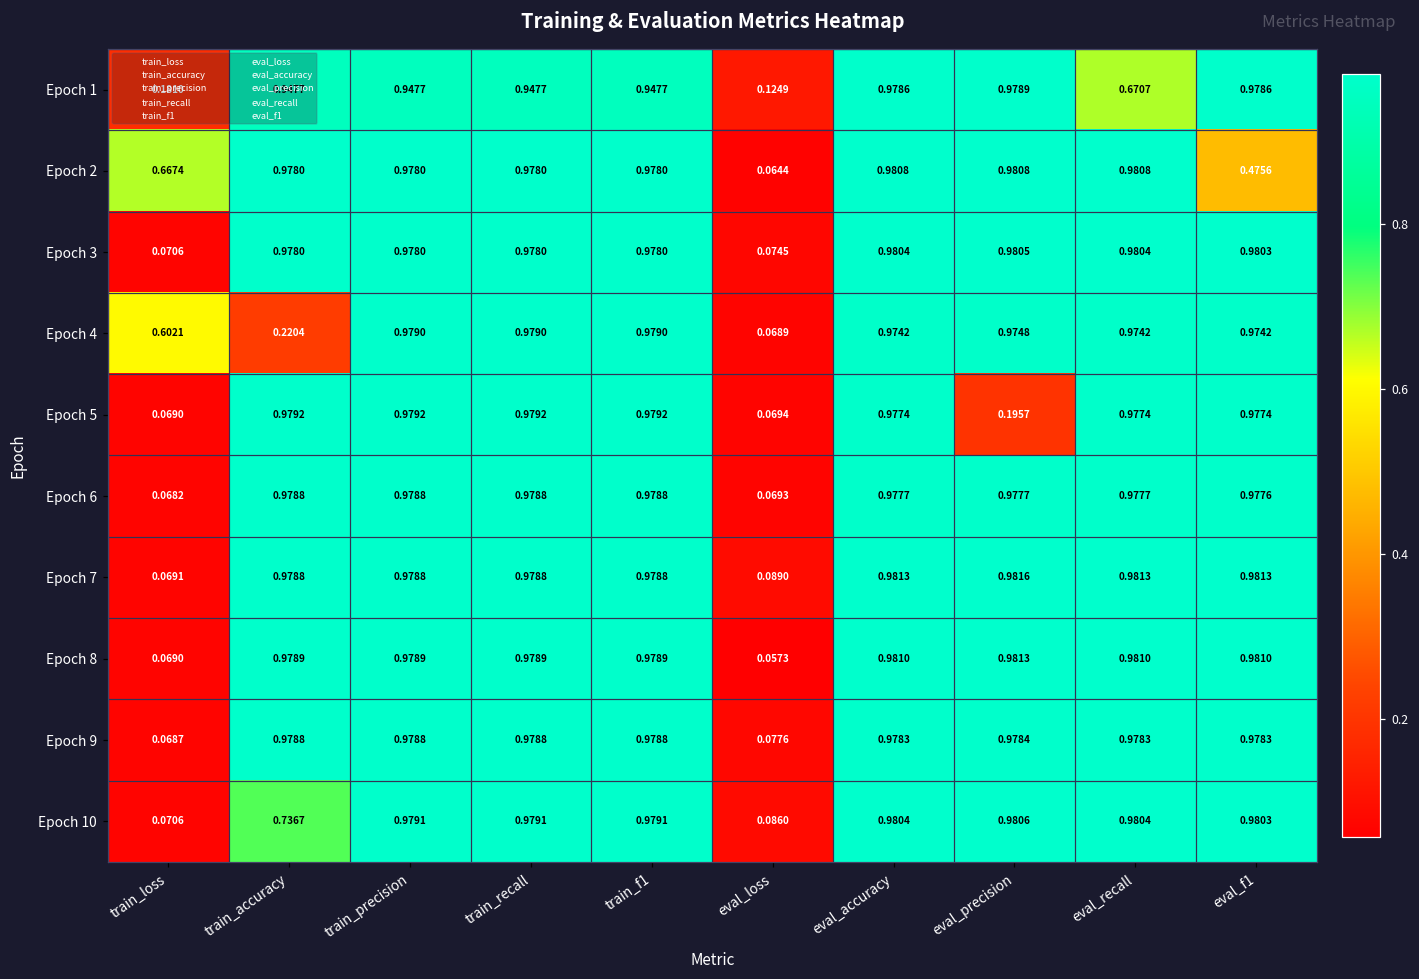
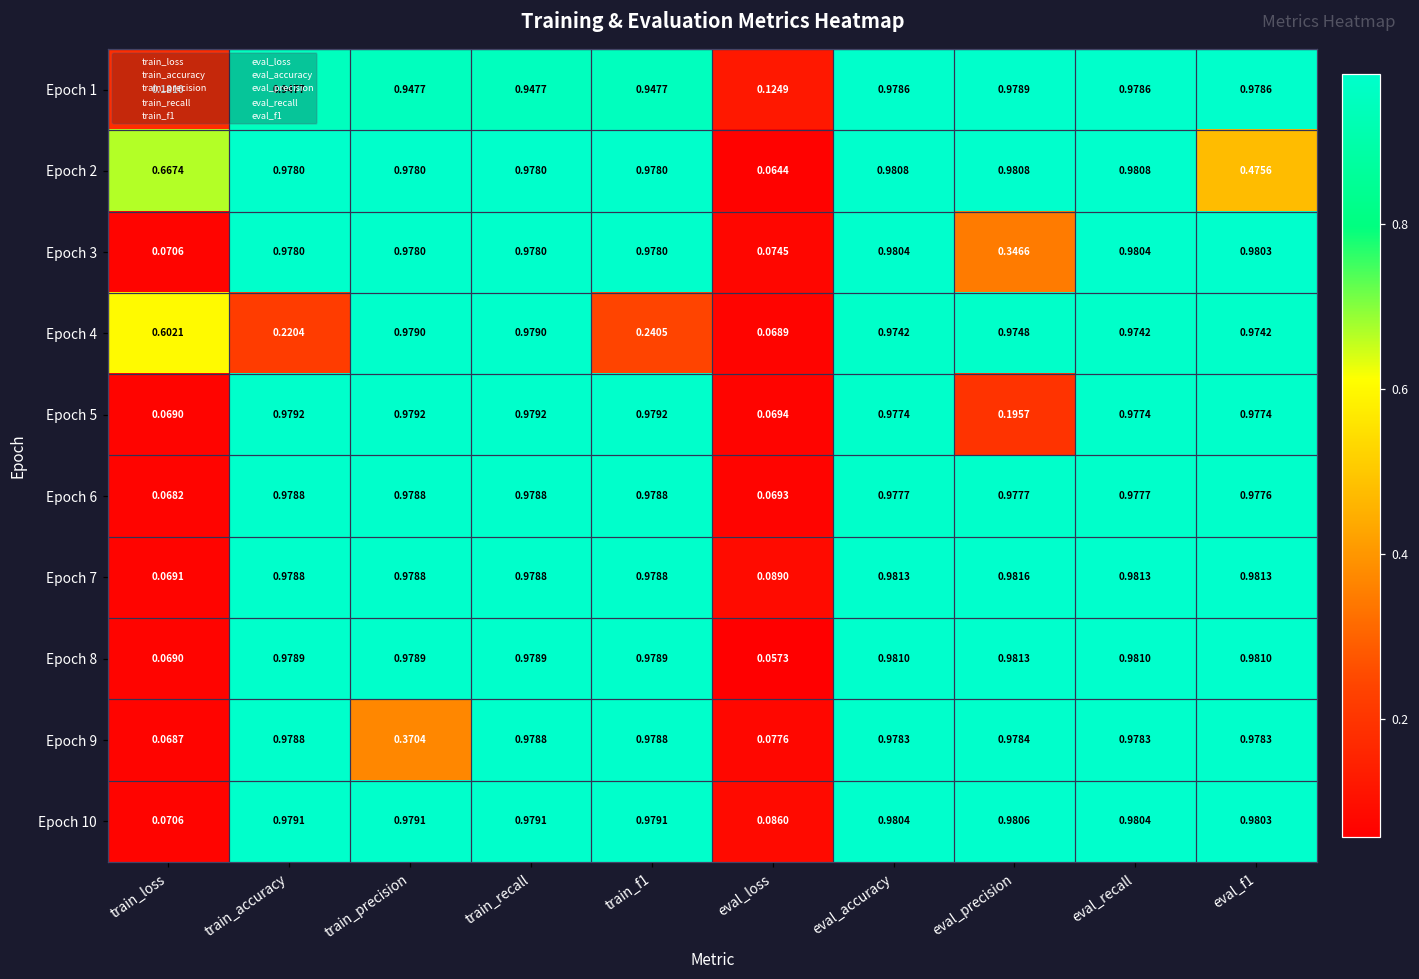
Epoch 1, eval_recall: 0.6707 -> 0.9786
Epoch 3, eval_precision: 0.9805 -> 0.3466
Epoch 4, train_f1: 0.9790 -> 0.2405
Epoch 9, train_precision: 0.9788 -> 0.3704
Epoch 10, train_accuracy: 0.7367 -> 0.9791
